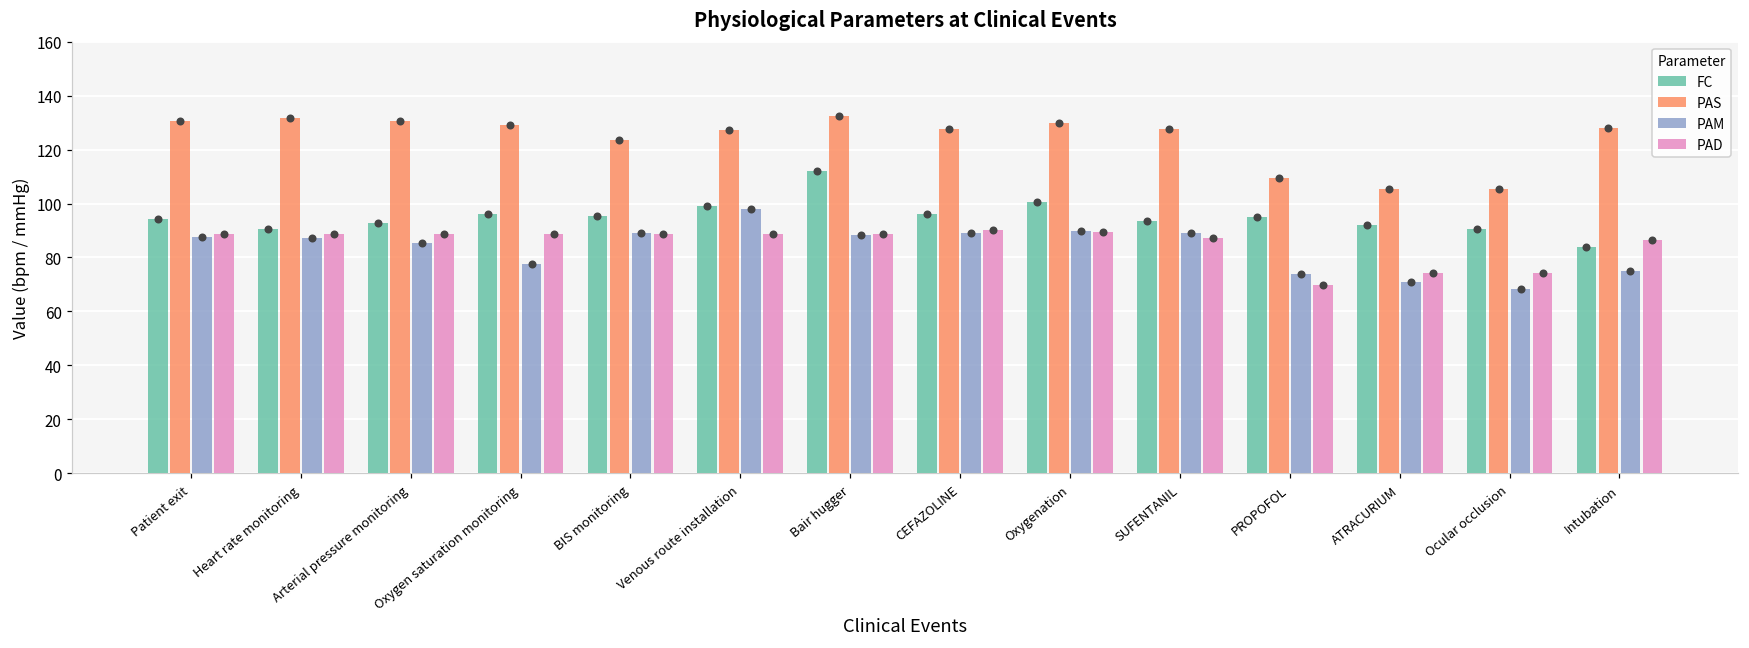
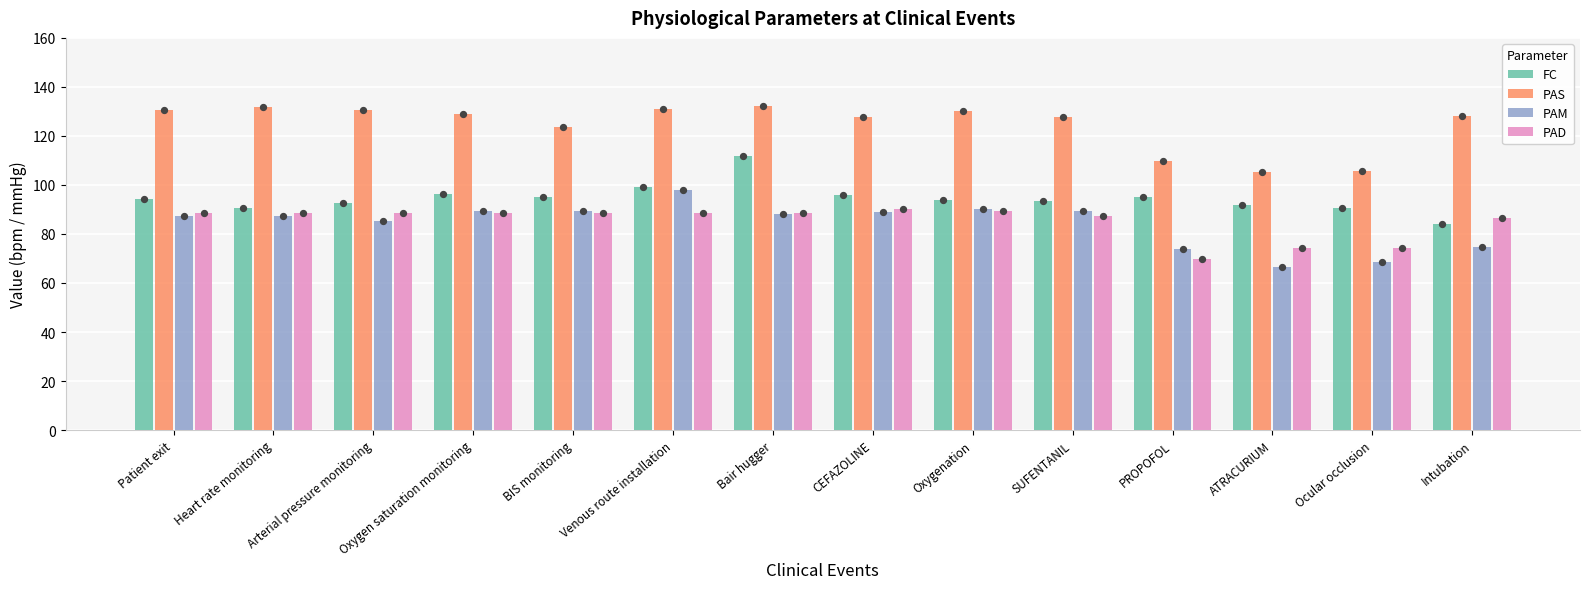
PAM, Oxygen saturation monitoring: 78 -> 89
PAS, Venous route installation: 127 -> 131
FC, Oxygenation: 101 -> 94
PAM, ATRACURIUM: 71 -> 66
